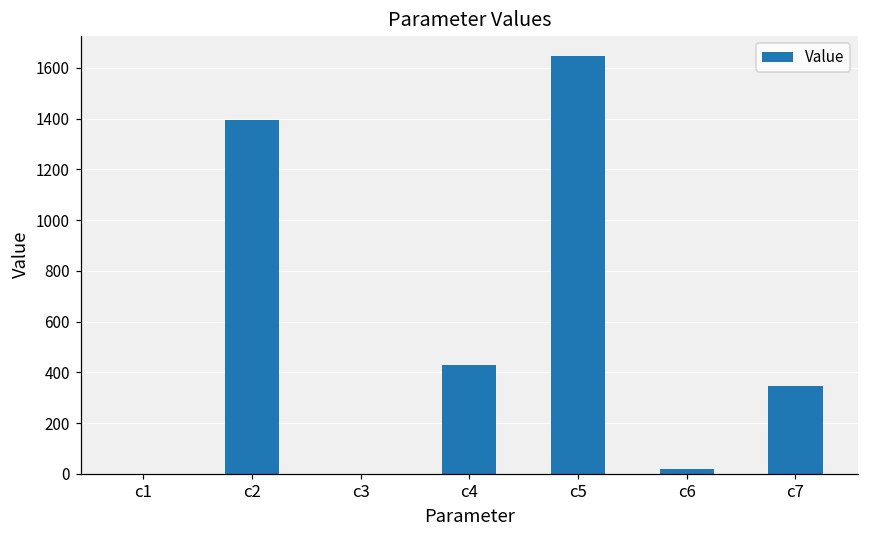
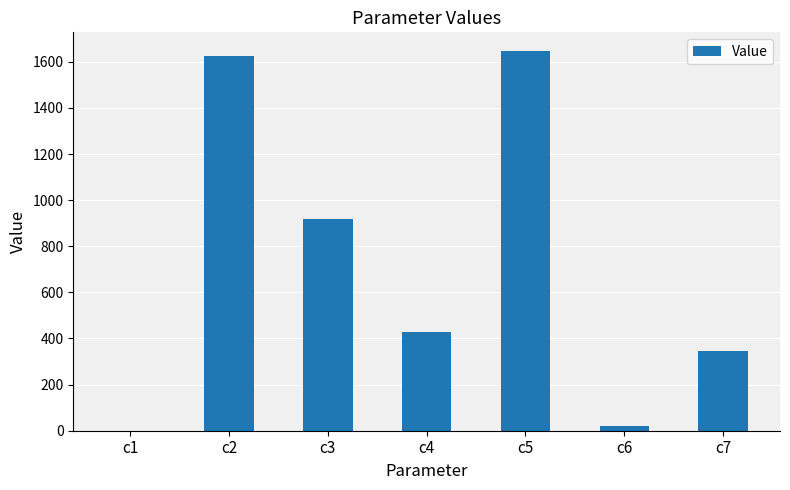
c2: 1400 -> 1620
c3: 0 -> 920
